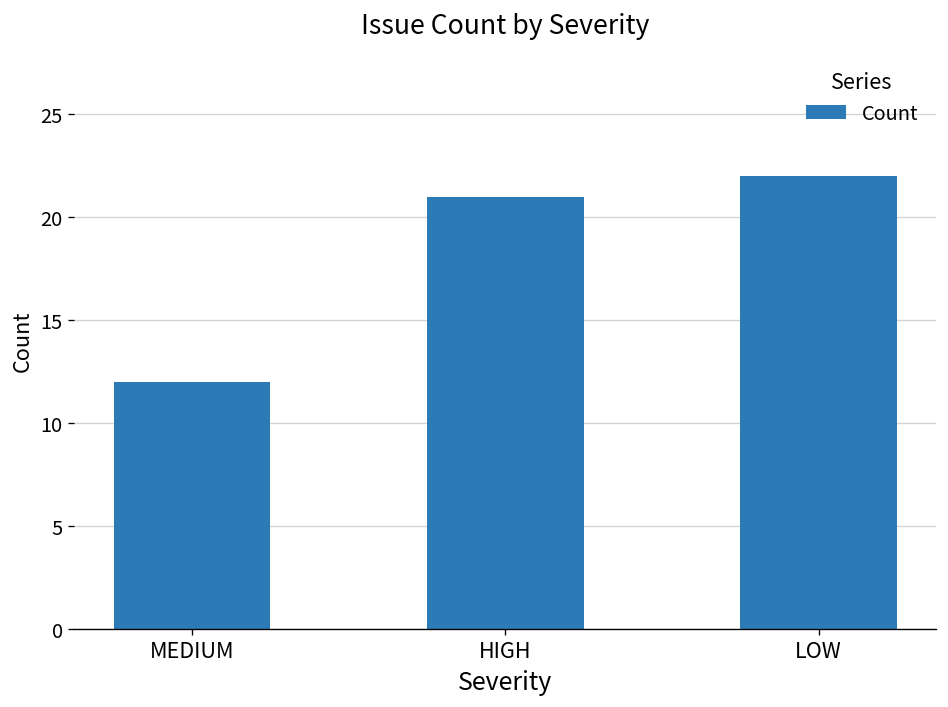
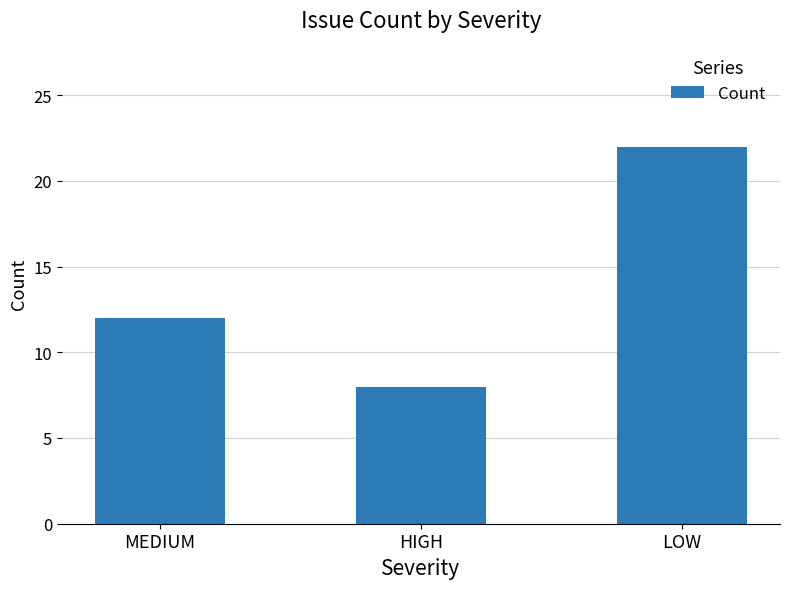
HIGH: 21 -> 8
